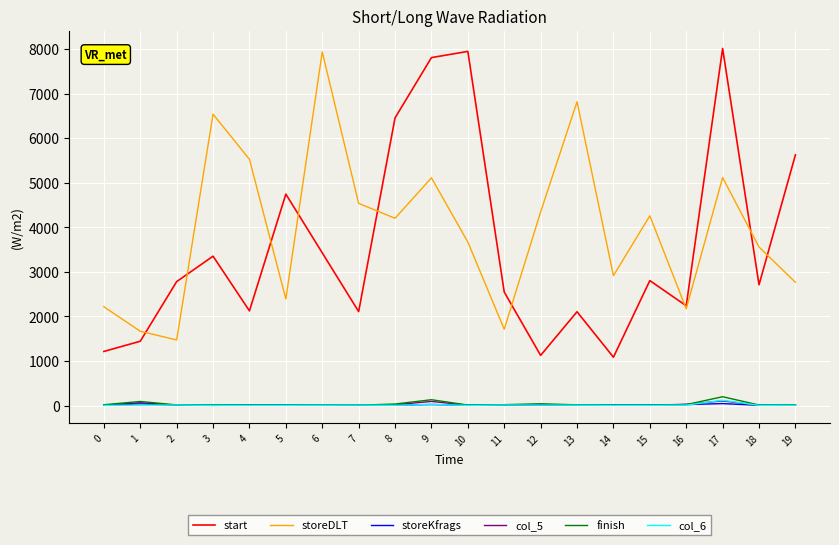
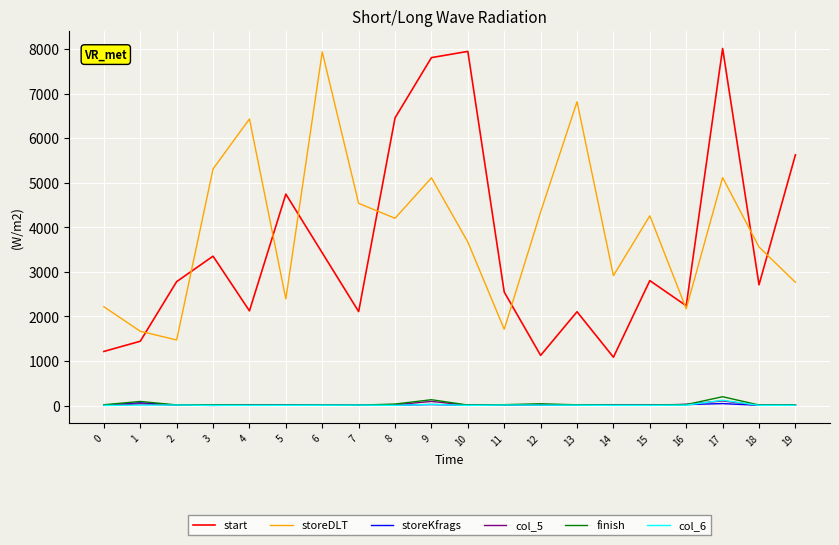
storeDLT, 3: 6500 -> 5300
storeDLT, 4: 5500 -> 6400
